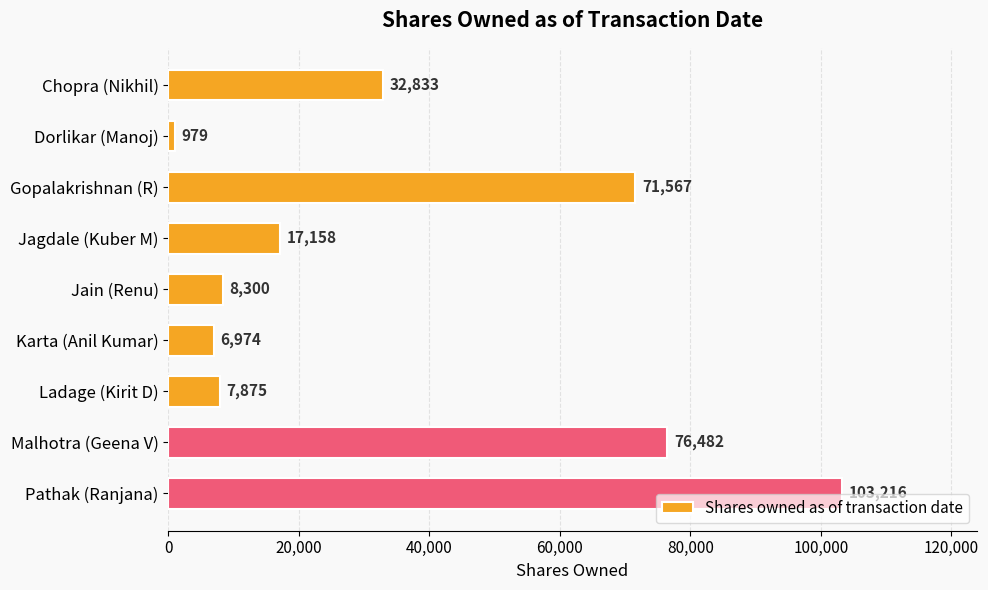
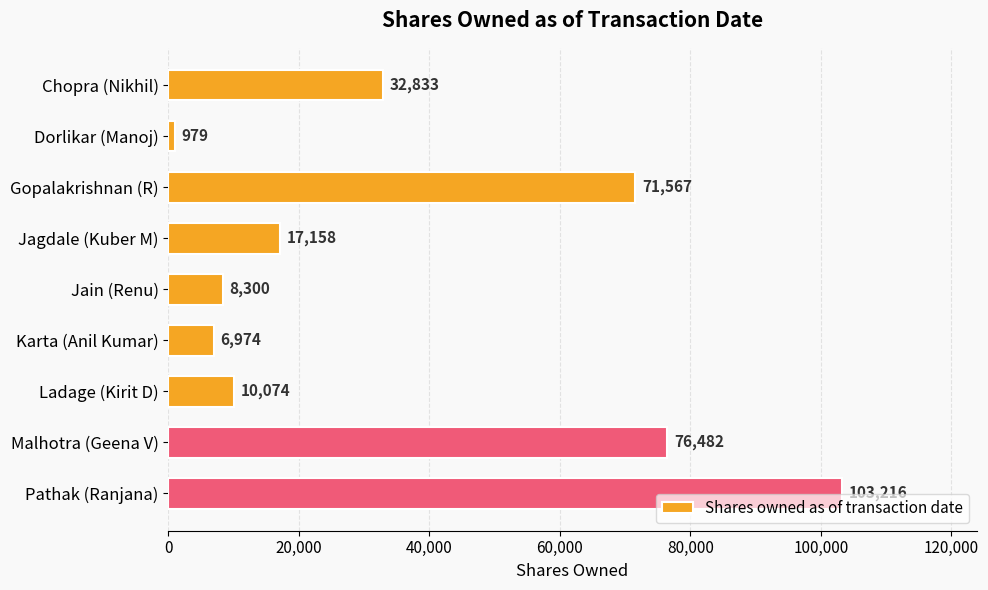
Ladage (Kirit D): 7,875 -> 10,074
